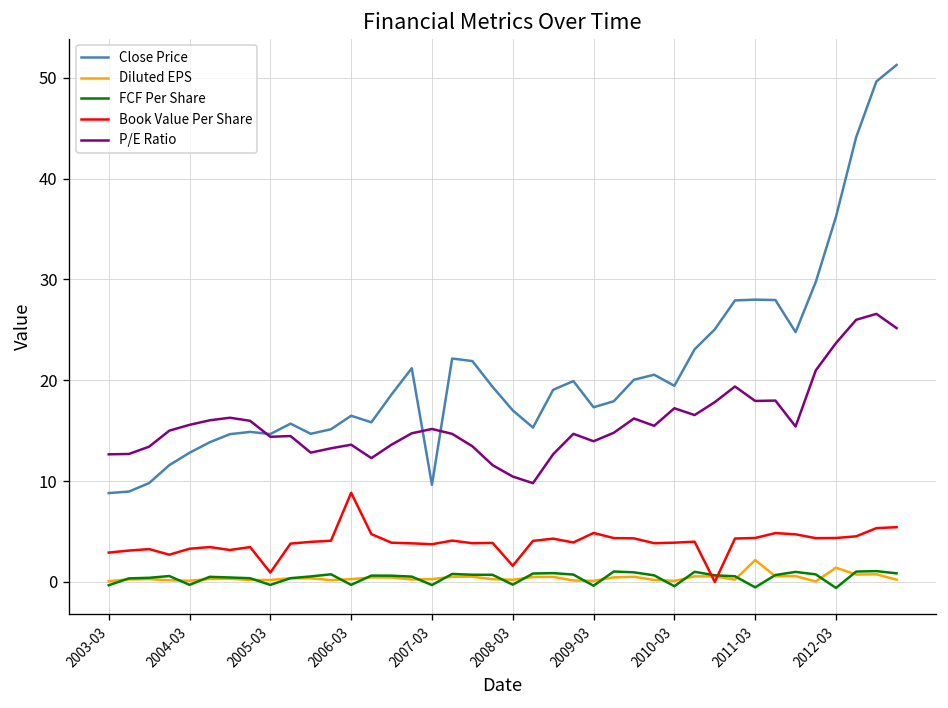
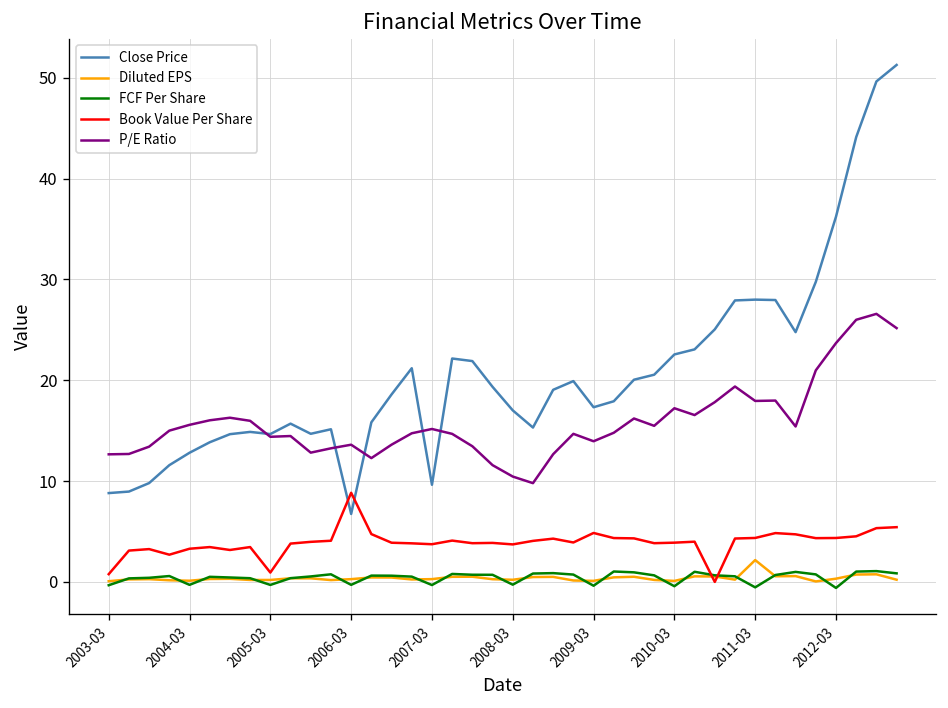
Book Value Per Share, 2003-03: 3 -> 1
Close Price, 2006-03: 16 -> 7
Book Value Per Share, 2008-03: 2 -> 4
Close Price, 2010-03: 19 -> 23
Diluted EPS, 2012-03: 1 -> 0
